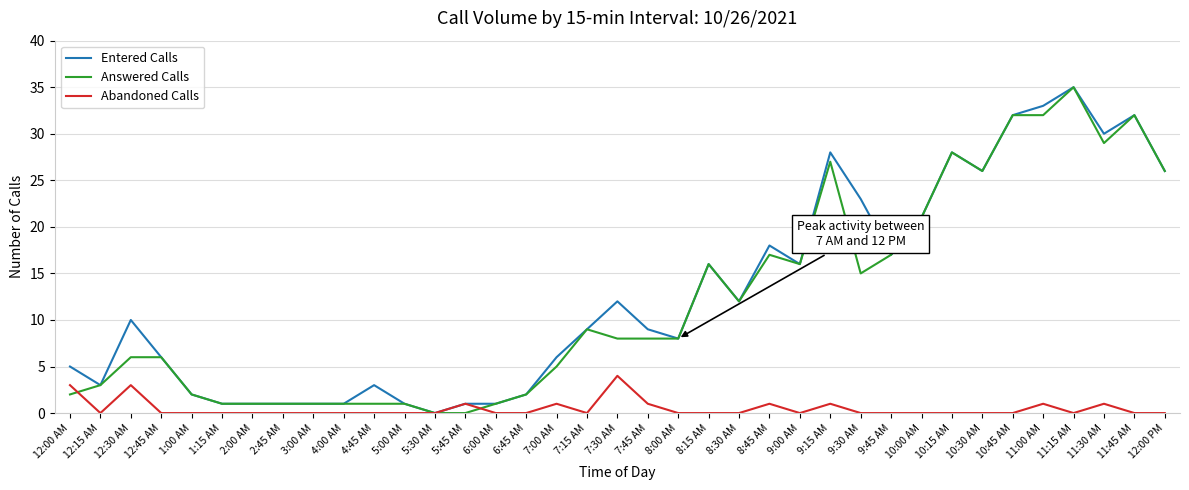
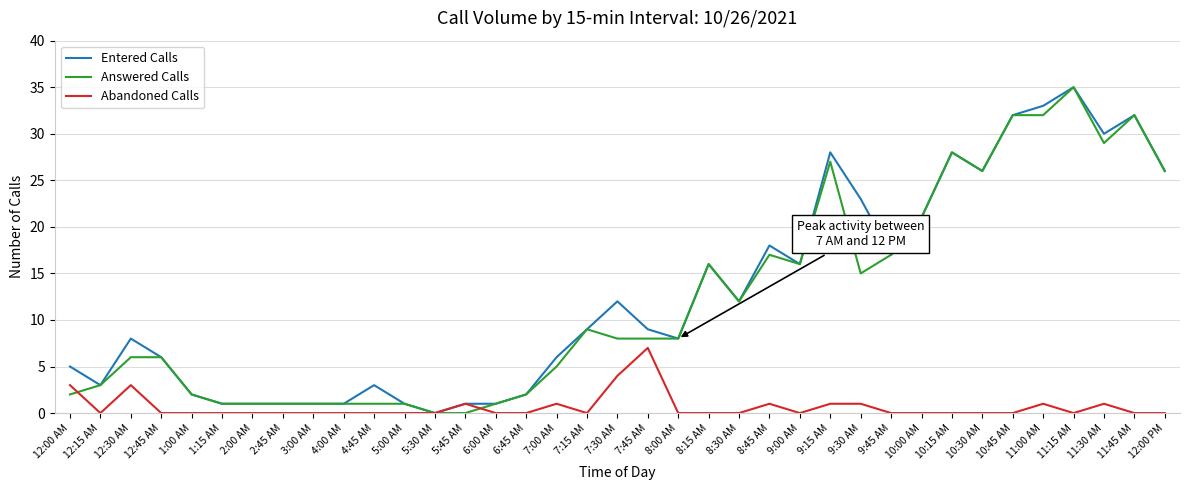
Entered Calls, 12:30 AM: 10 -> 8
Abandoned Calls, 7:45 AM: 1 -> 7
Abandoned Calls, 9:30 AM: 0 -> 1
